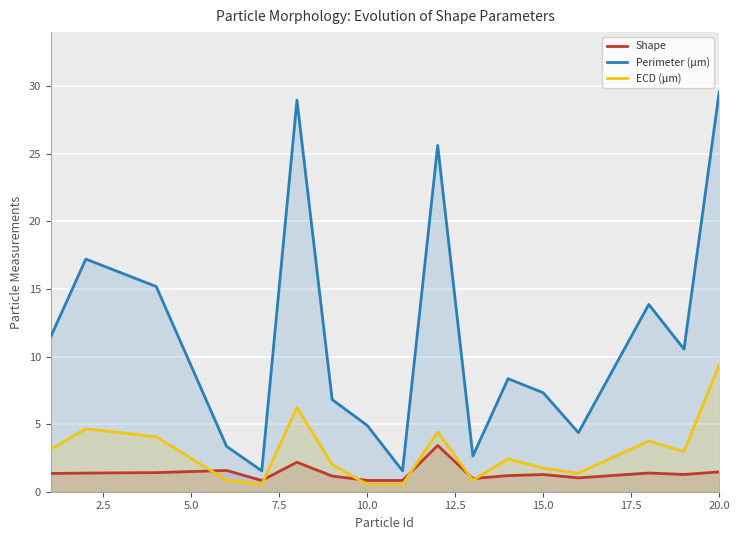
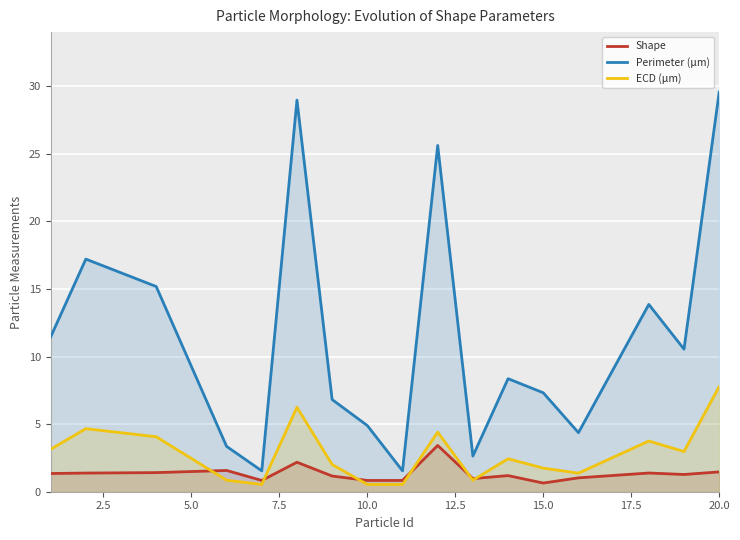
Shape, 15.0: 1.3 -> 0.6
ECD (μm), 20.0: 9.4 -> 7.8
